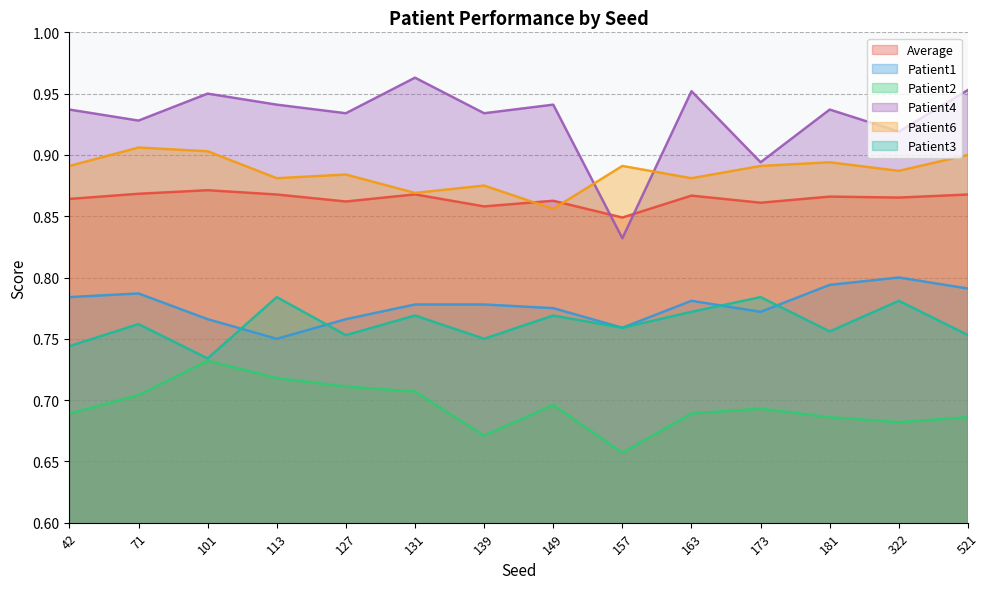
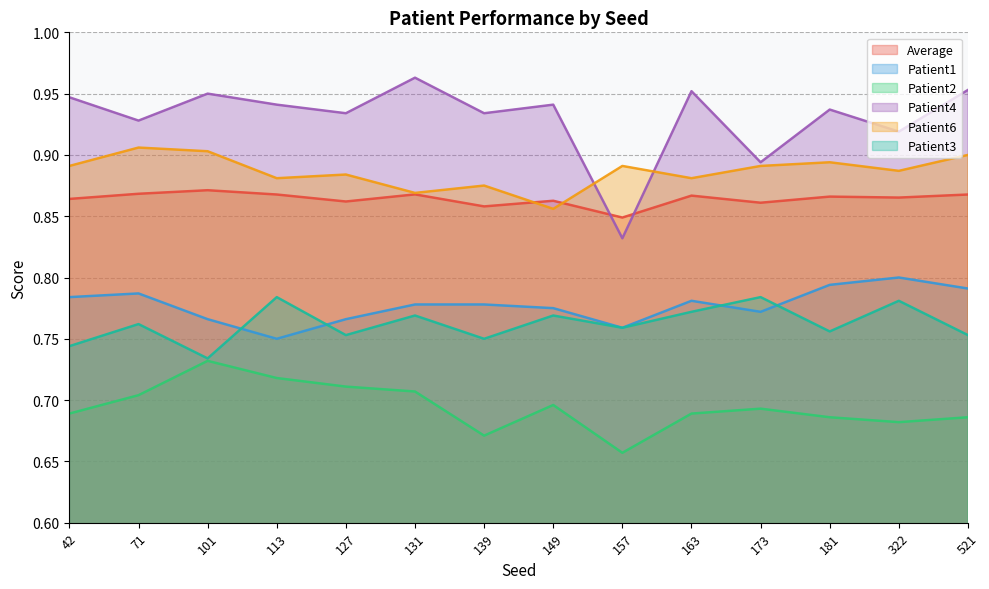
Patient4, 42: 0.937 -> 0.947
